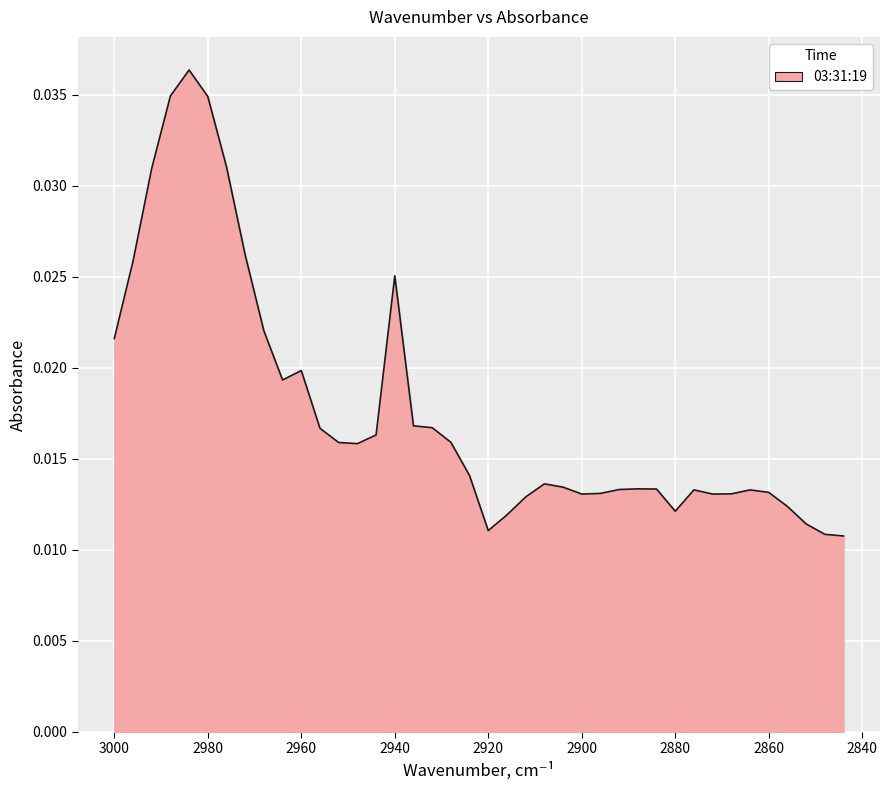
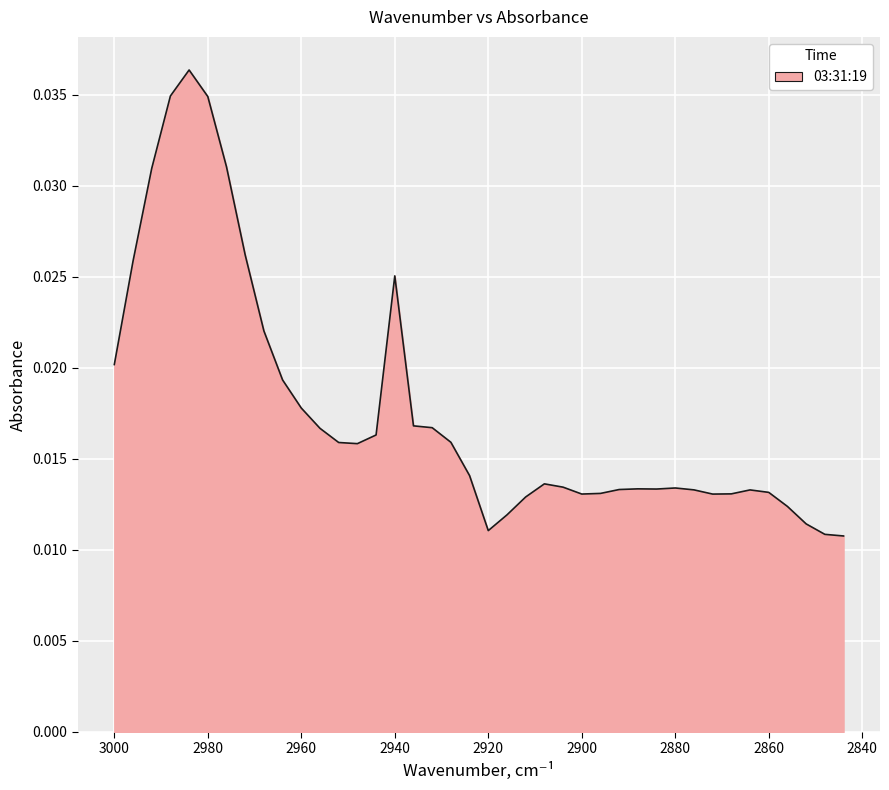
3000: 0.0216 -> 0.0202
2960: 0.0199 -> 0.0178
2880: 0.0121 -> 0.0134
